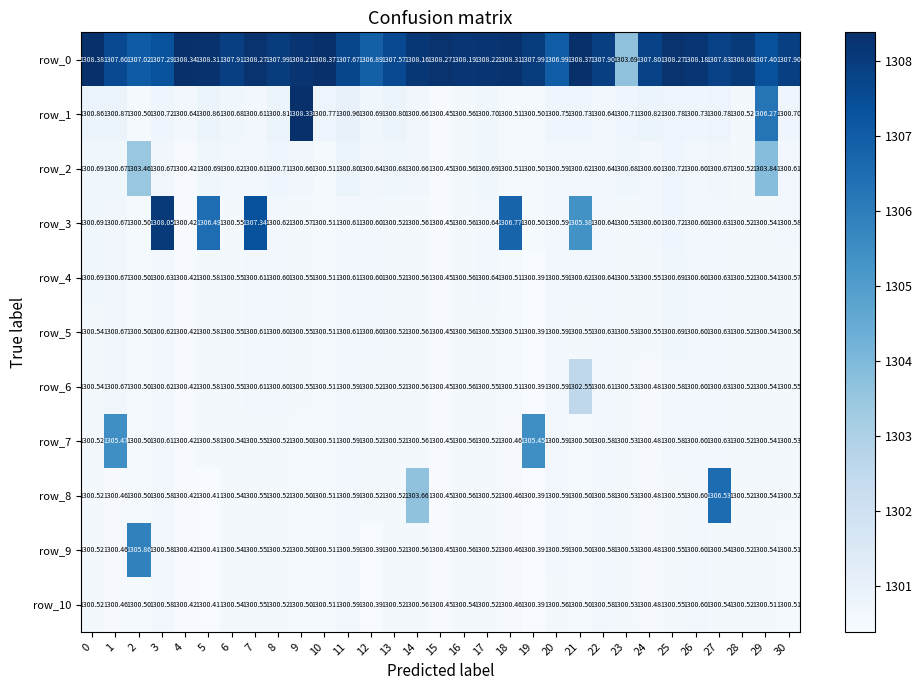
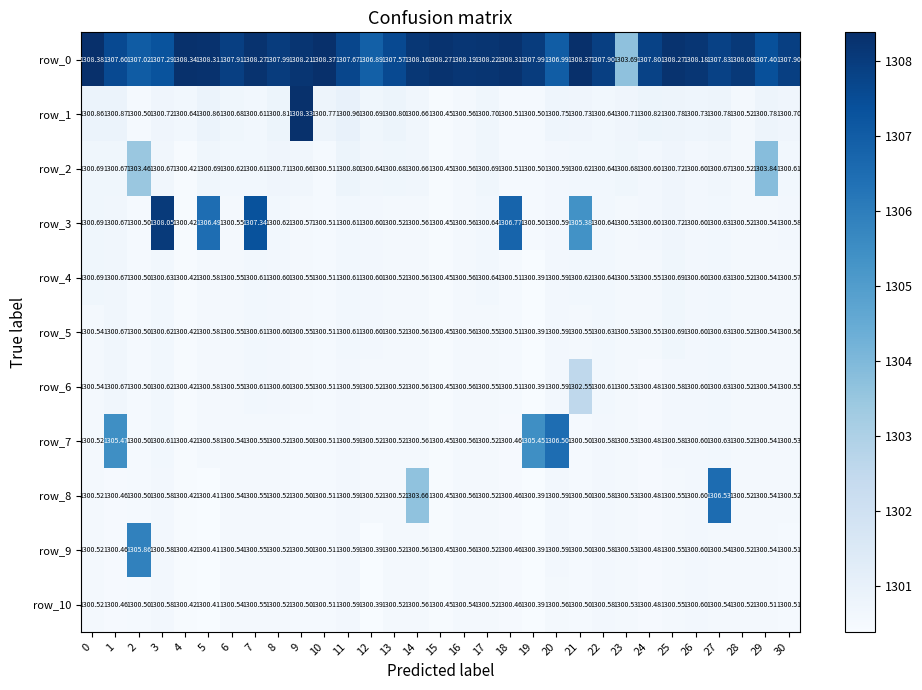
row_1, 29: 1306.27 -> 1300.78
row_7, 20: 1300.59 -> 1306.50
